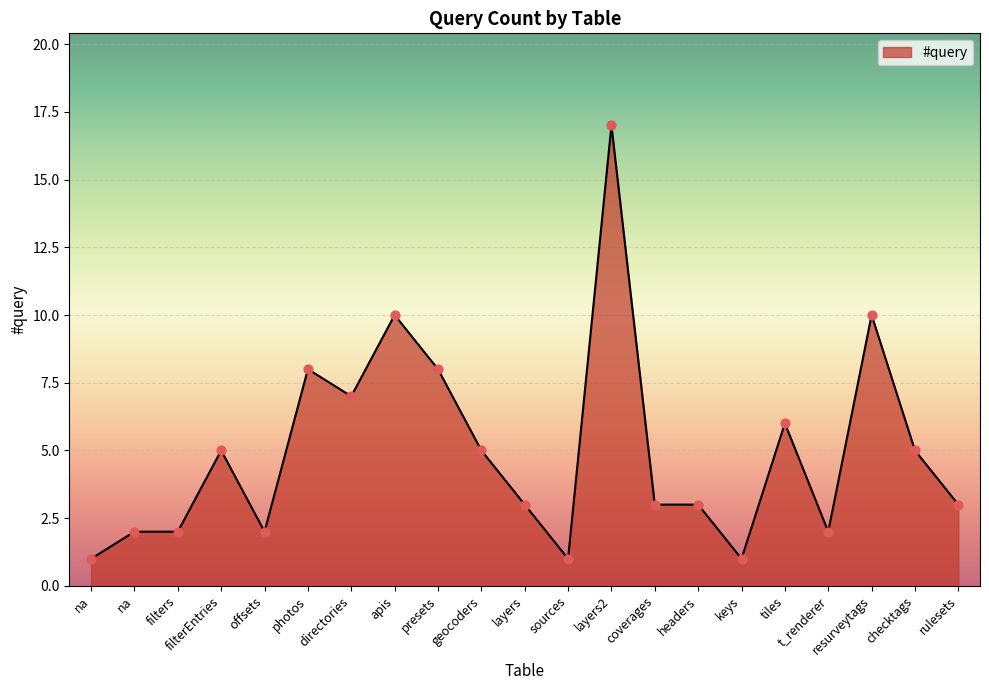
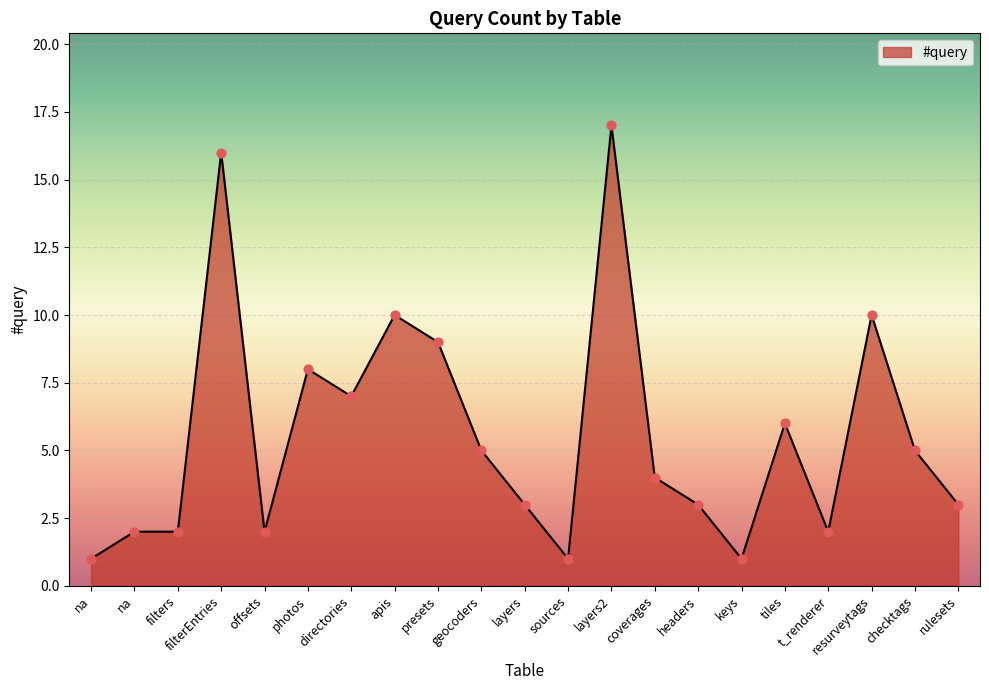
filterEntries: 5 -> 16
presets: 8 -> 9
coverages: 3 -> 4
